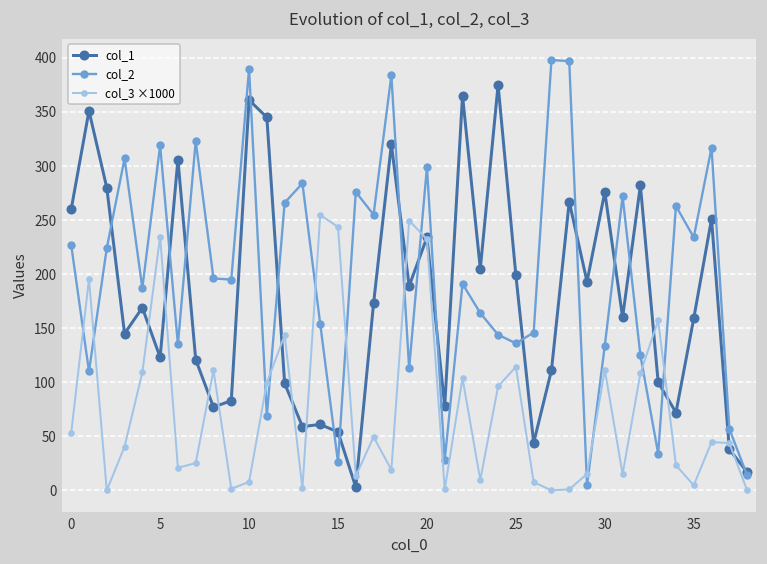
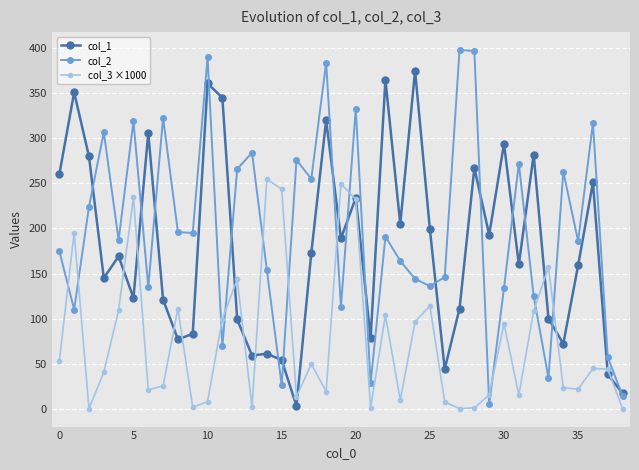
col_2, 0: 230 -> 180
col_2, 20: 300 -> 330
col_1, 30: 280 -> 290
col_3 ×1000, 30: 110 -> 90
col_2, 35: 230 -> 190
col_3 ×1000, 35: 0 -> 20
